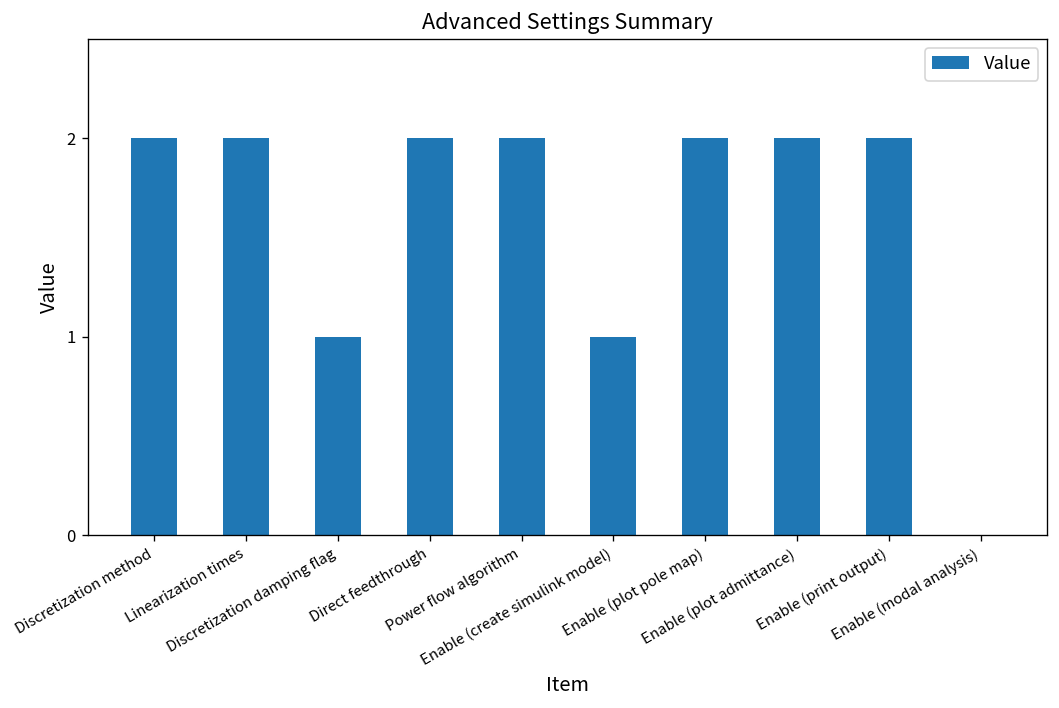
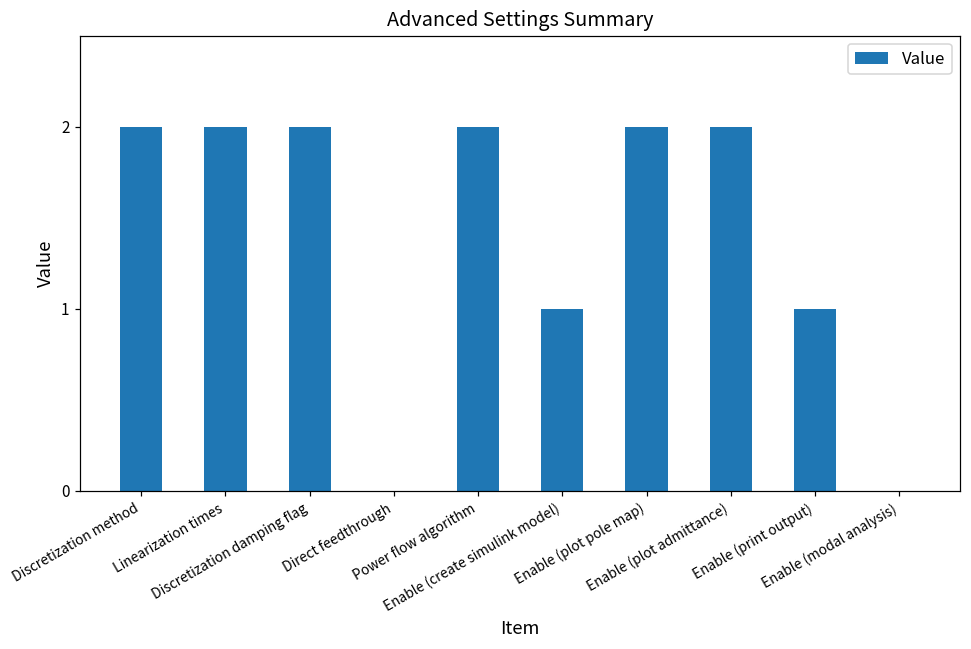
Discretization damping flag: 1 -> 2
Direct feedthrough: 2 -> 0
Enable (print output): 2 -> 1
